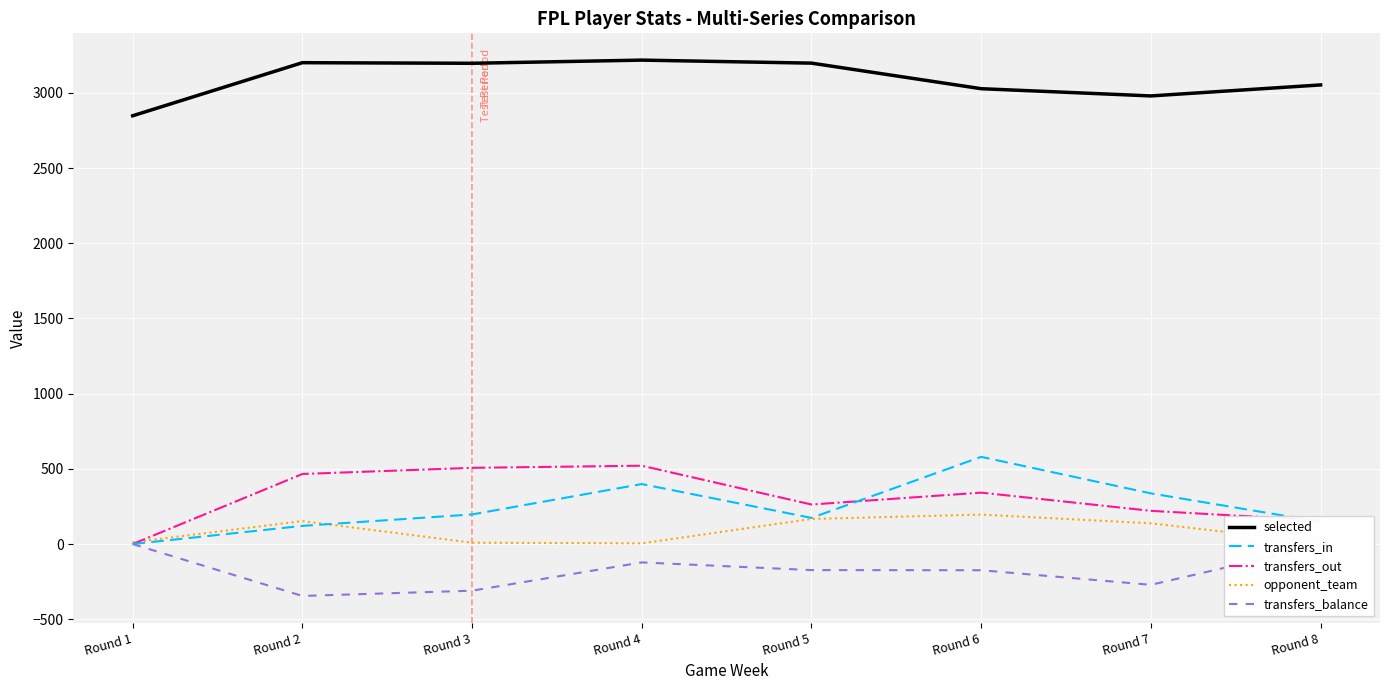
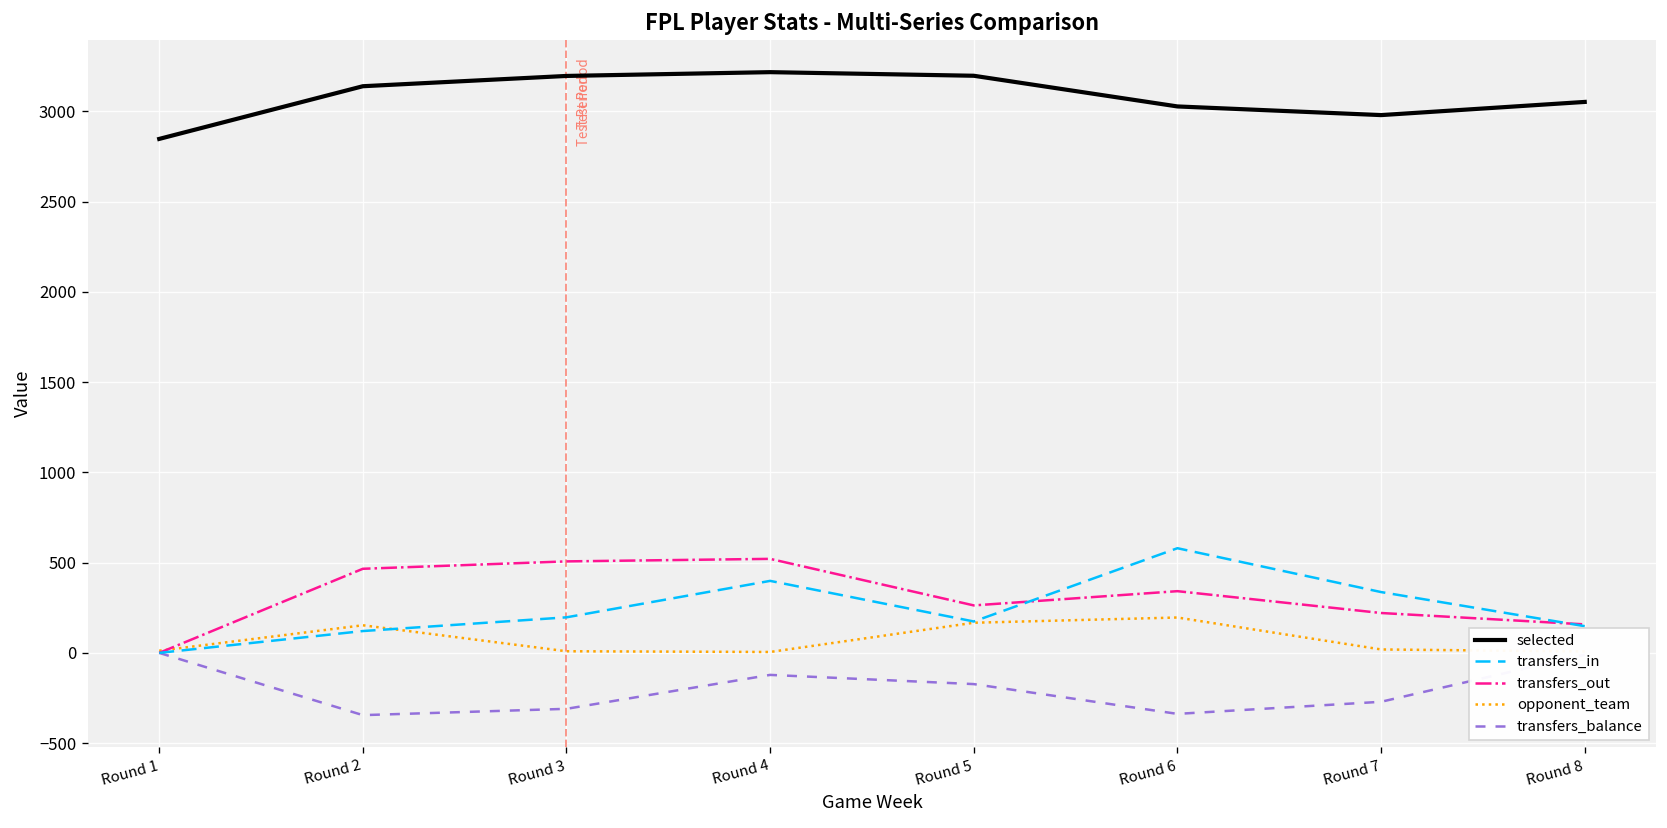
selected, Round 2: 3200 -> 3140
transfers_balance, Round 6: -170 -> -340
opponent_team, Round 7: 140 -> 20
